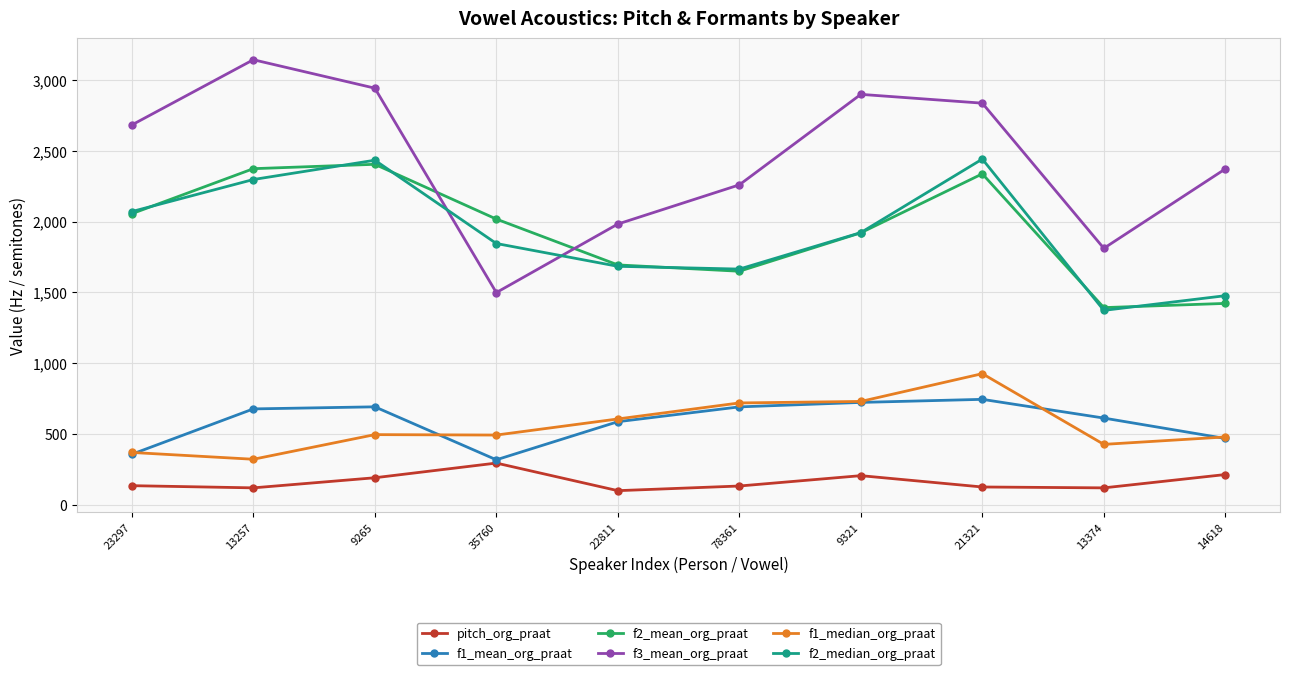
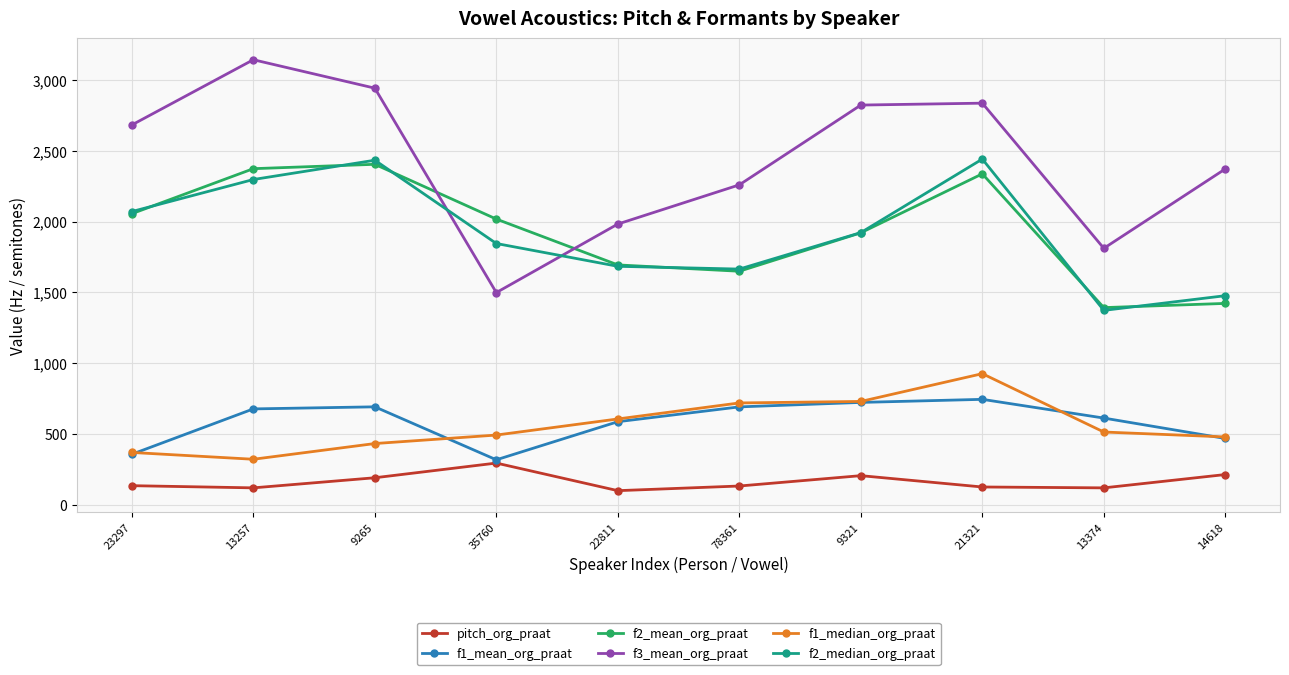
f1_median_org_praat, 9265: 500 -> 430
f3_mean_org_praat, 9321: 2,900 -> 2,820
f1_median_org_praat, 13374: 430 -> 510
